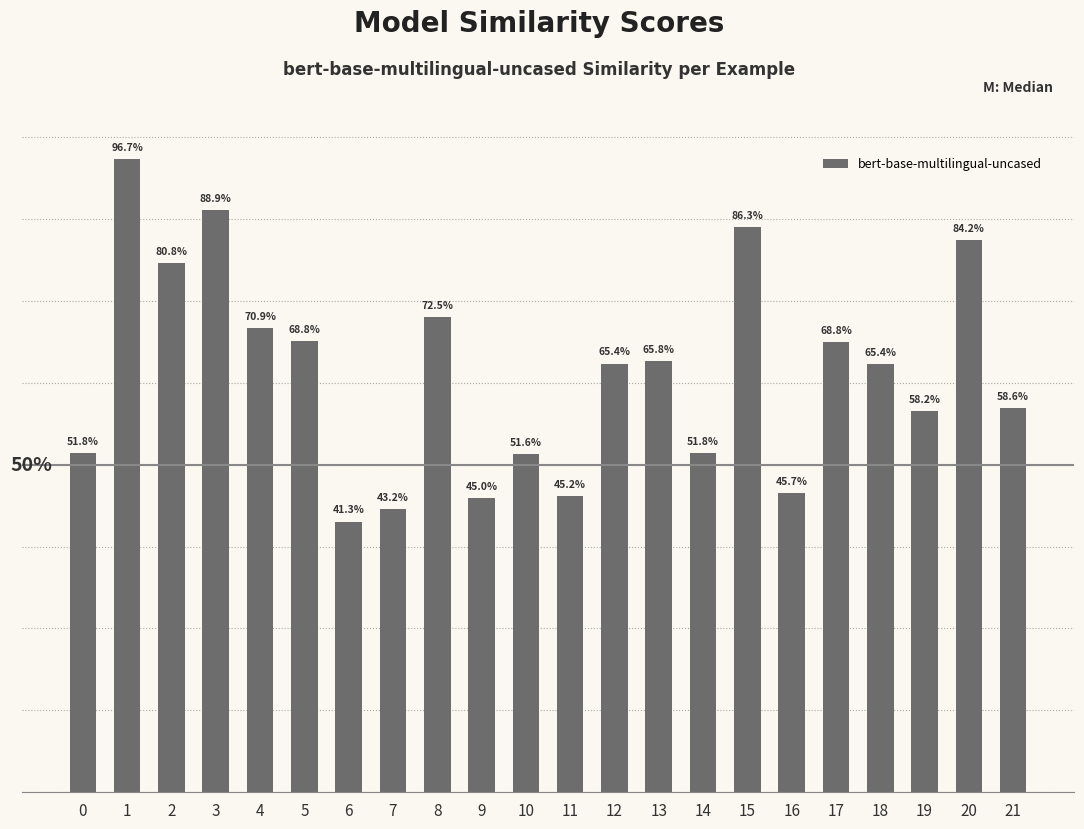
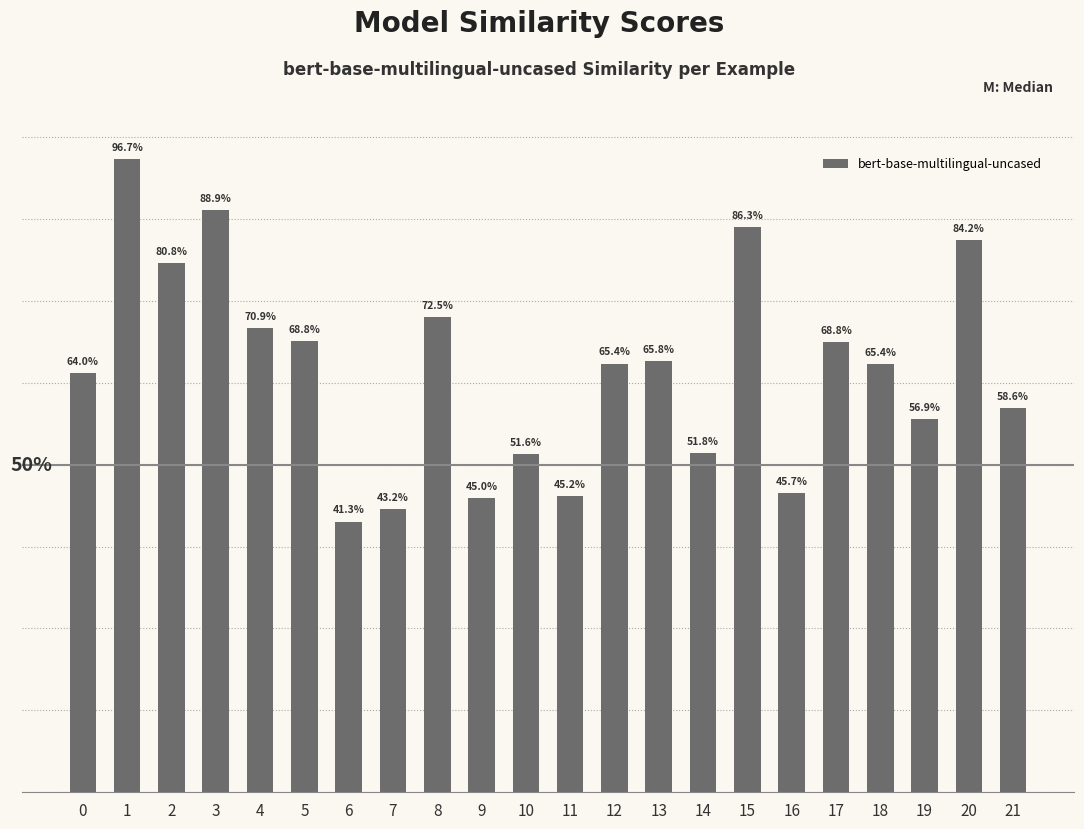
0: 51.8% -> 64.0%
19: 58.2% -> 56.9%
